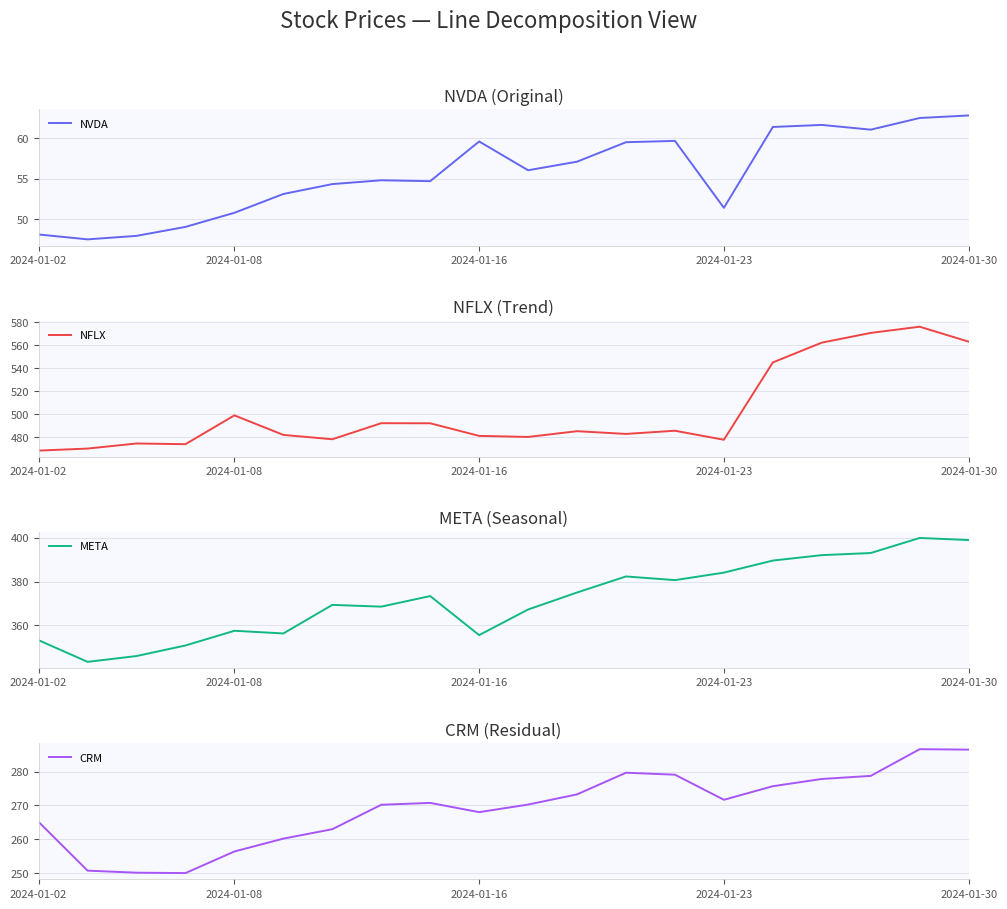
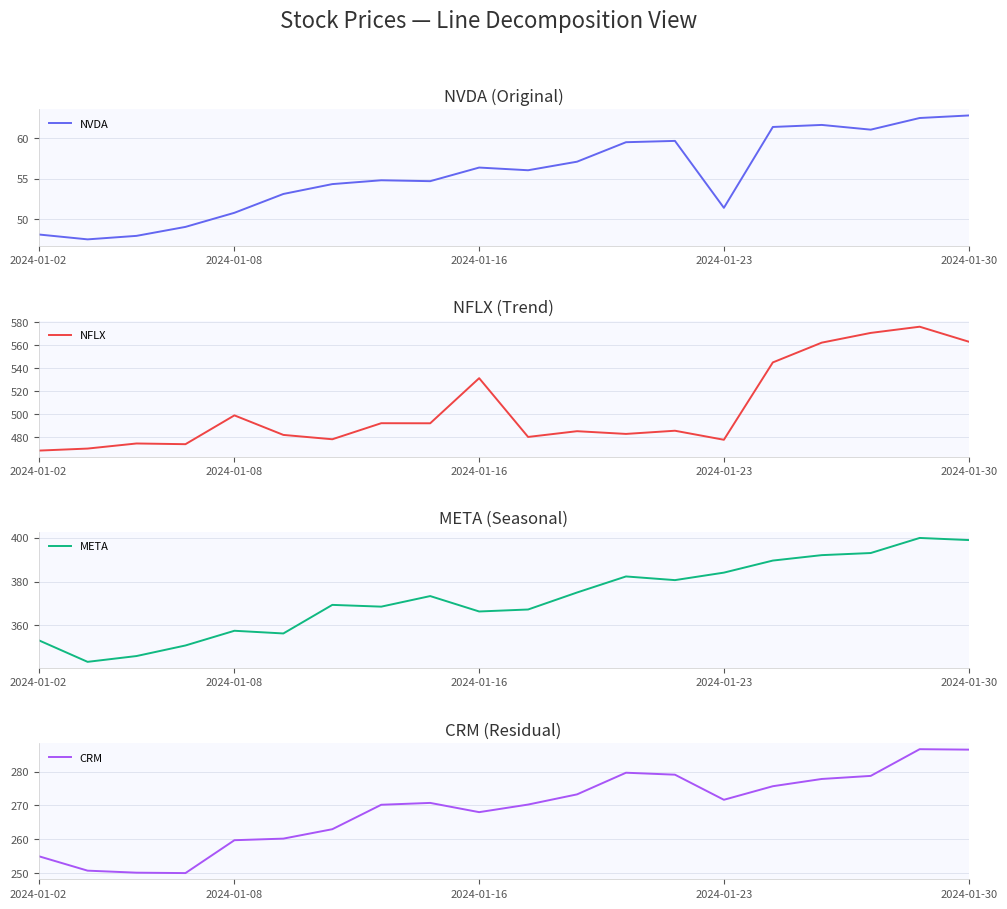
NVDA (Original), 2024-01-16: 60 -> 56
NFLX (Trend), 2024-01-16: 481 -> 531
META (Seasonal), 2024-01-16: 356 -> 366
CRM (Residual), 2024-01-02: 265 -> 255
CRM (Residual), 2024-01-08: 256 -> 260
